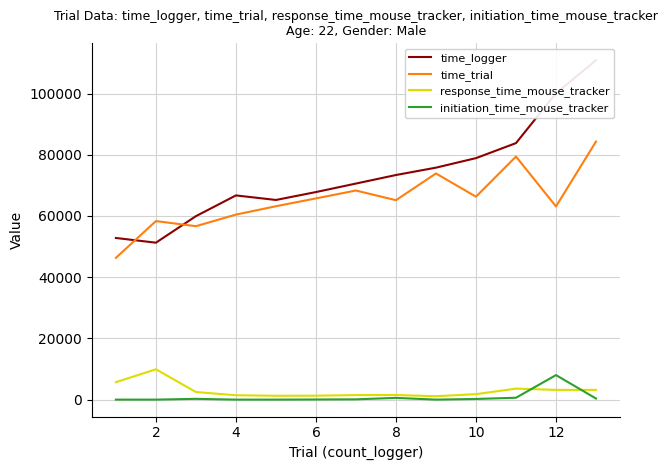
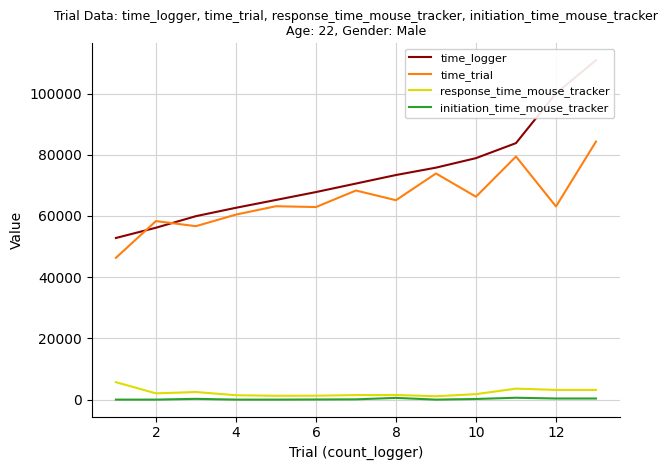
time_logger, 2: 51000 -> 56000
response_time_mouse_tracker, 2: 10000 -> 2000
time_logger, 4: 67000 -> 63000
time_trial, 6: 66000 -> 63000
initiation_time_mouse_tracker, 12: 8000 -> 0
